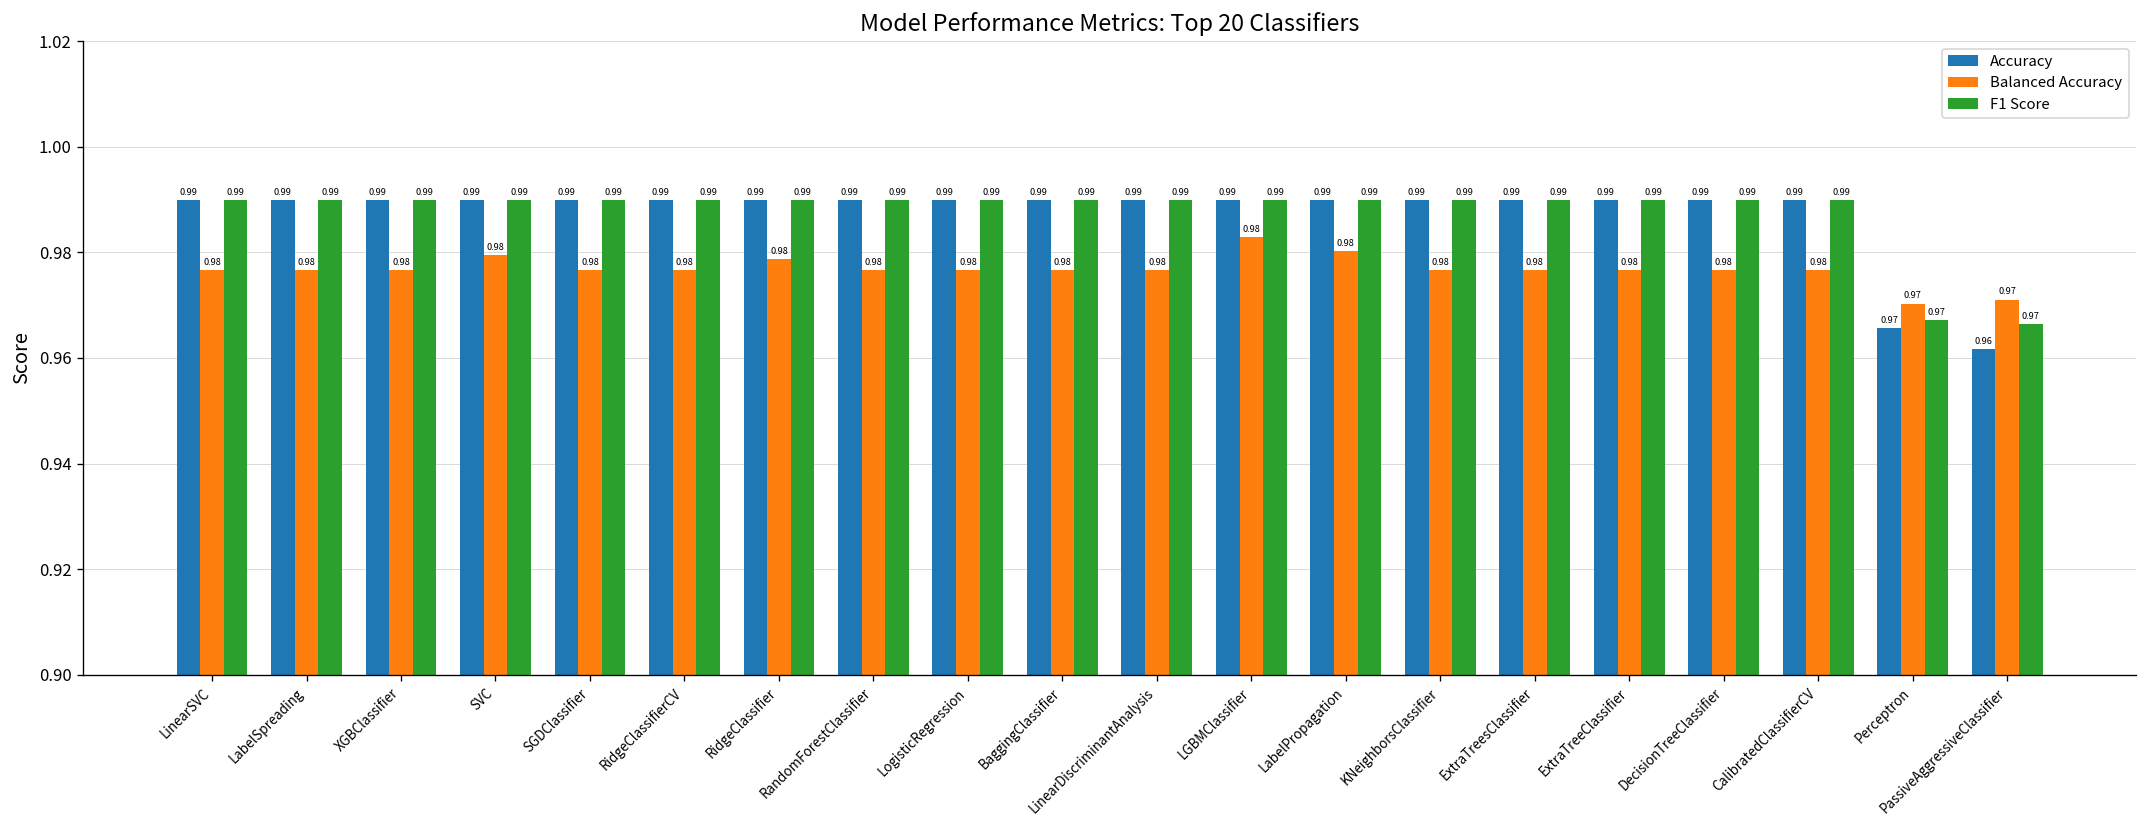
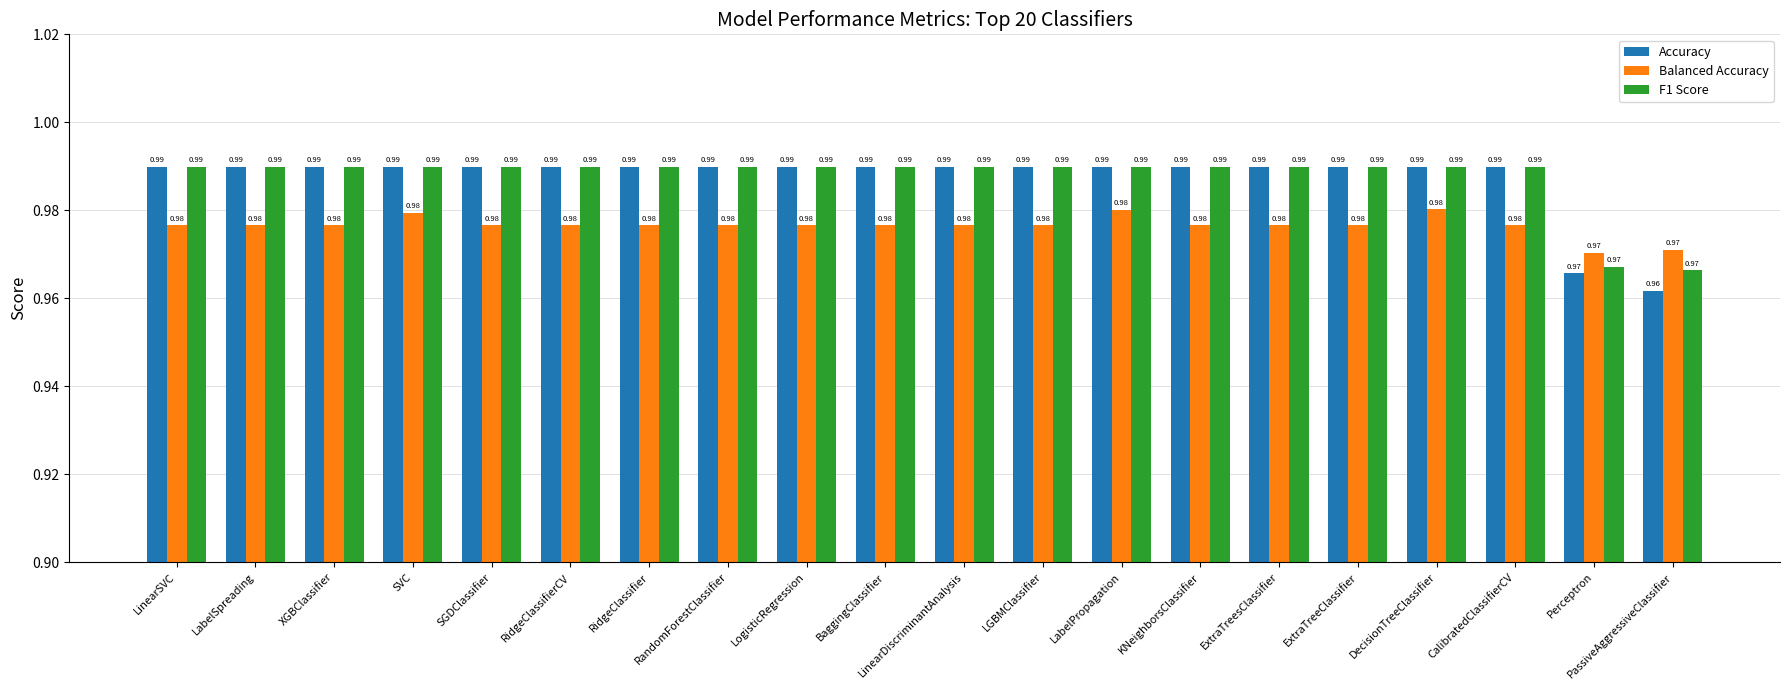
Balanced Accuracy, RidgeClassifier: 0.979 -> 0.977
Balanced Accuracy, LGBMClassifier: 0.983 -> 0.977
Balanced Accuracy, DecisionTreeClassifier: 0.977 -> 0.980
